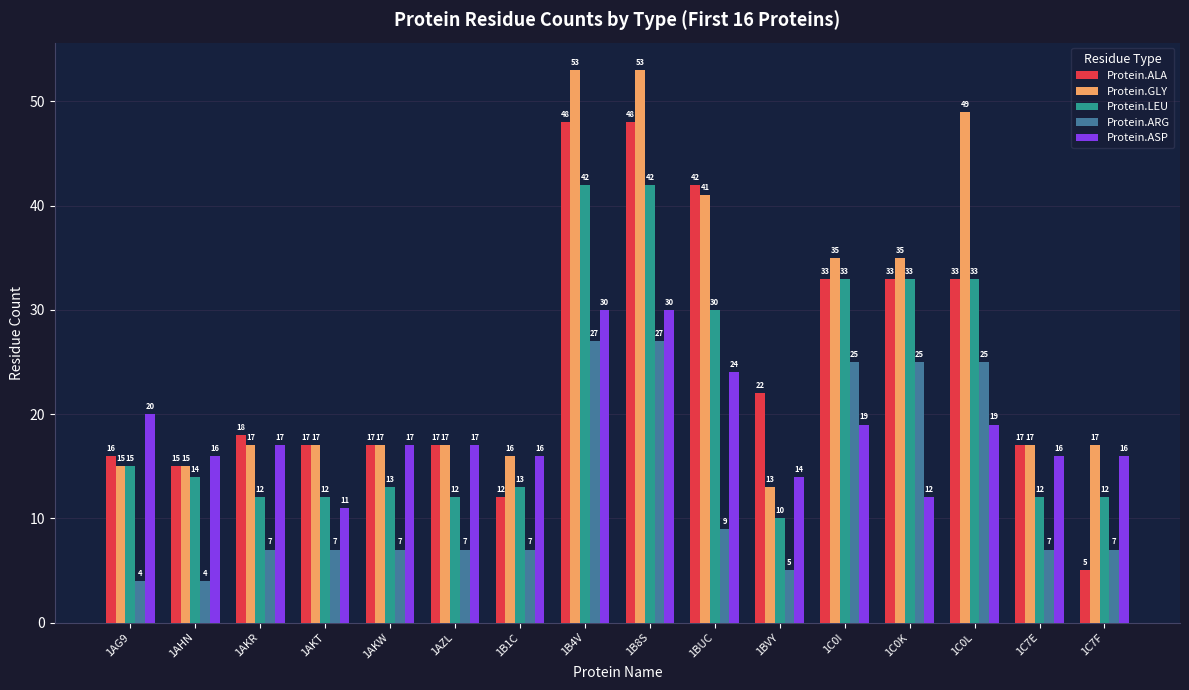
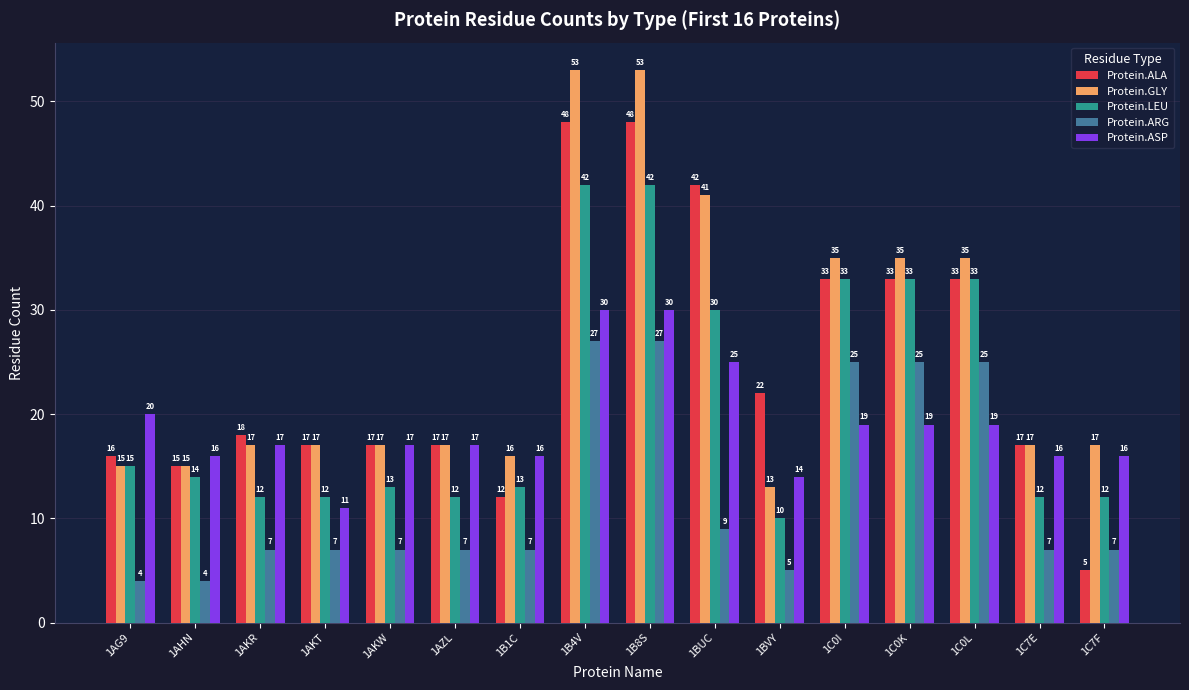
Protein.ASP, 1BUC: 24 -> 25
Protein.ASP, 1C0K: 12 -> 19
Protein.GLY, 1C0L: 49 -> 35
